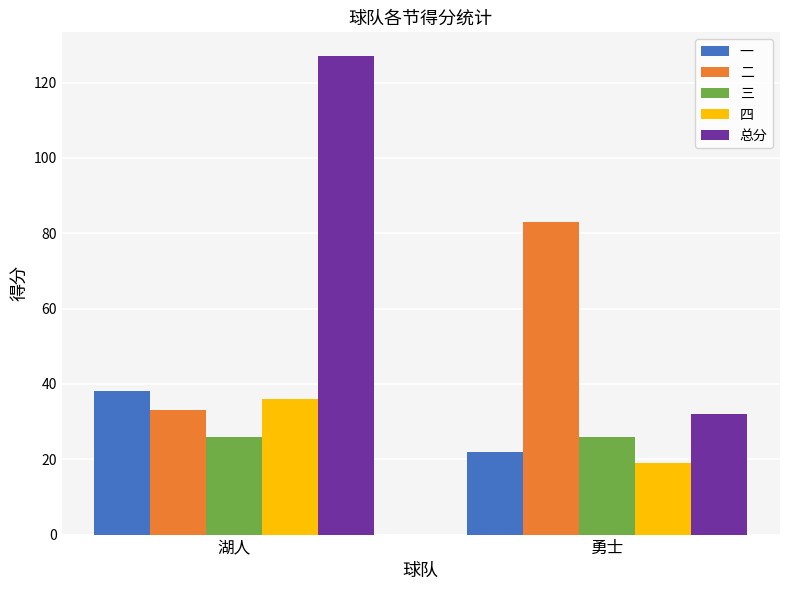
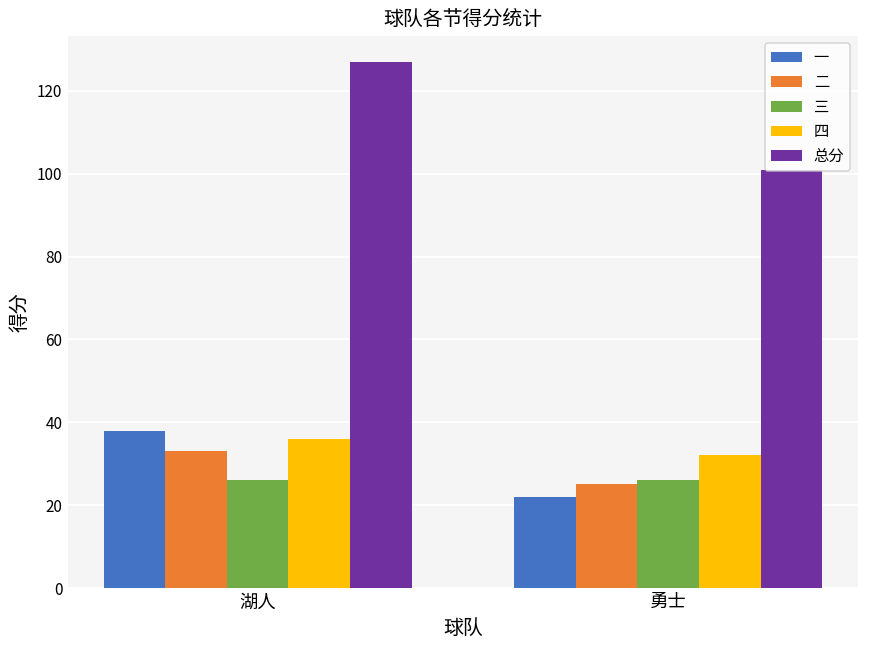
二, 勇士: 83 -> 25
四, 勇士: 19 -> 32
总分, 勇士: 32 -> 101
